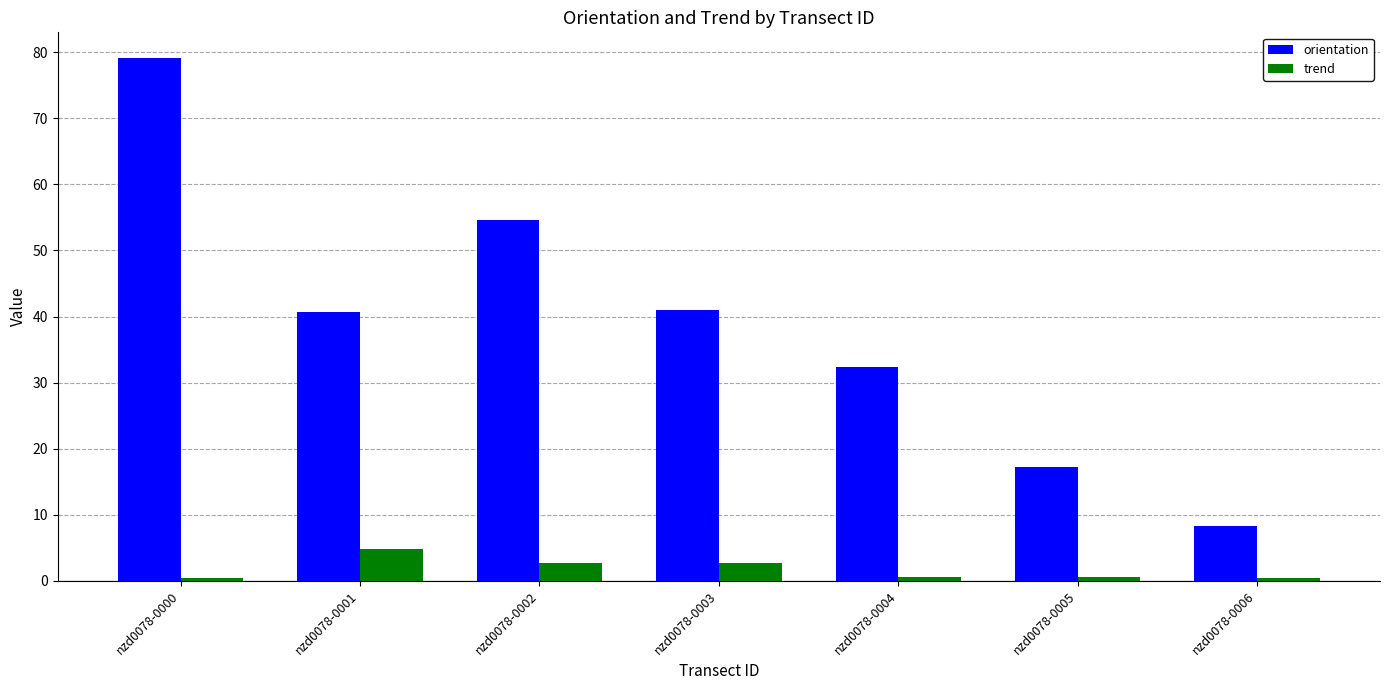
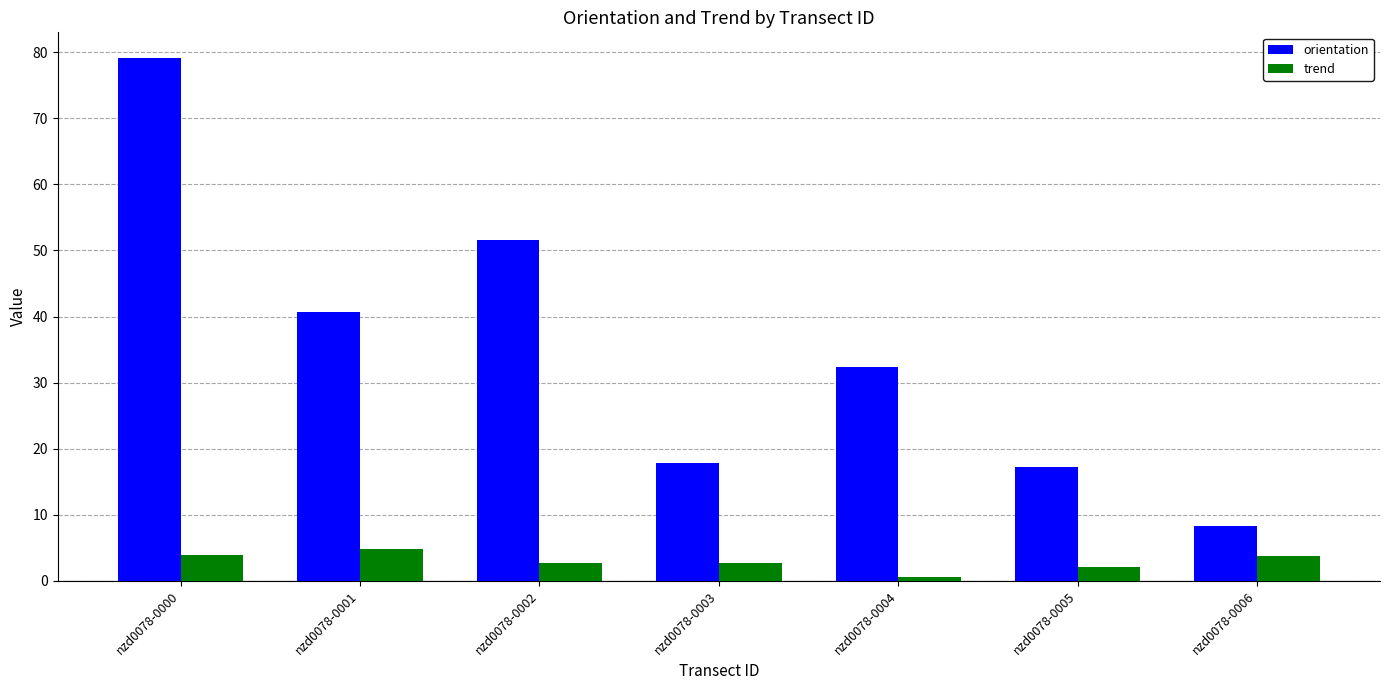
trend, nzd0078-0000: 0 -> 4
orientation, nzd0078-0002: 55 -> 52
orientation, nzd0078-0003: 41 -> 18
trend, nzd0078-0005: 1 -> 2
trend, nzd0078-0006: 1 -> 4
